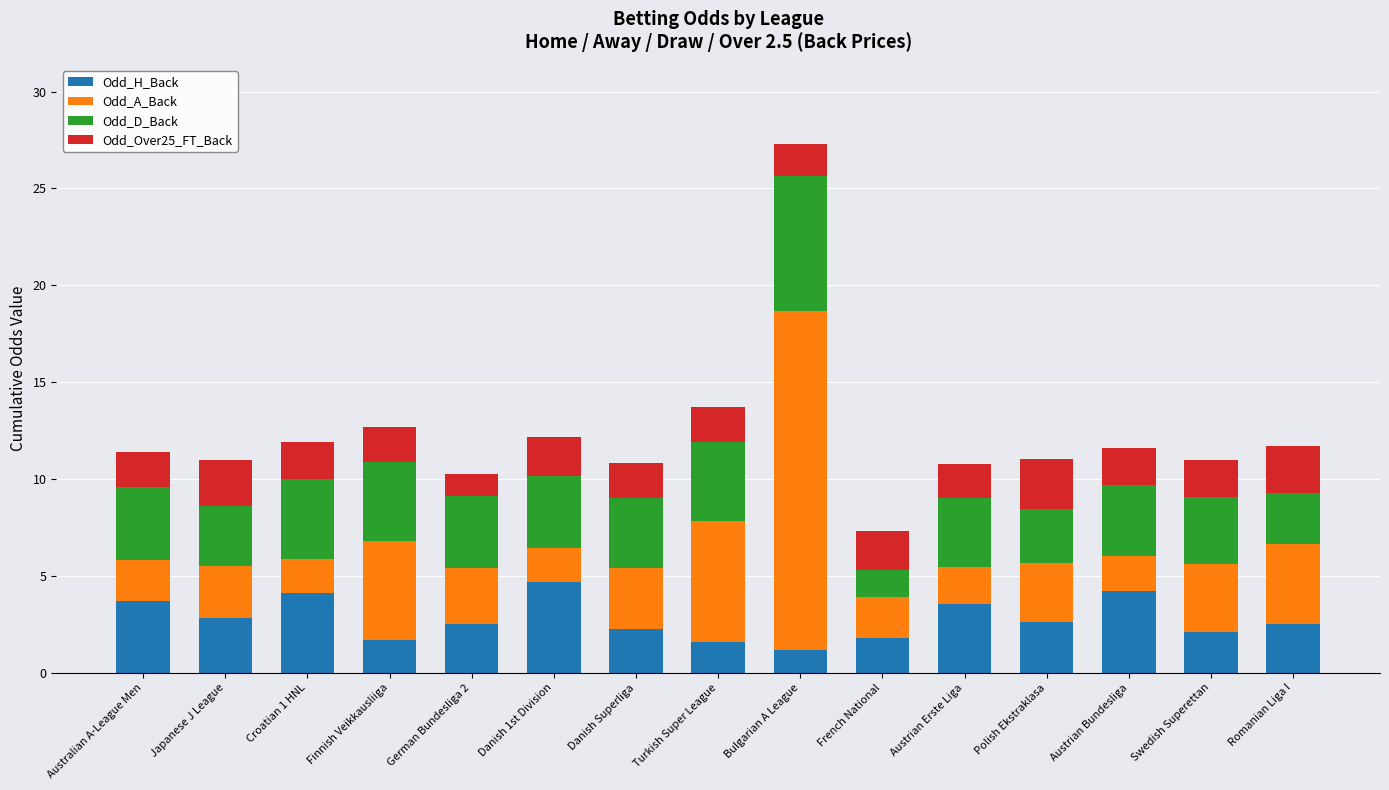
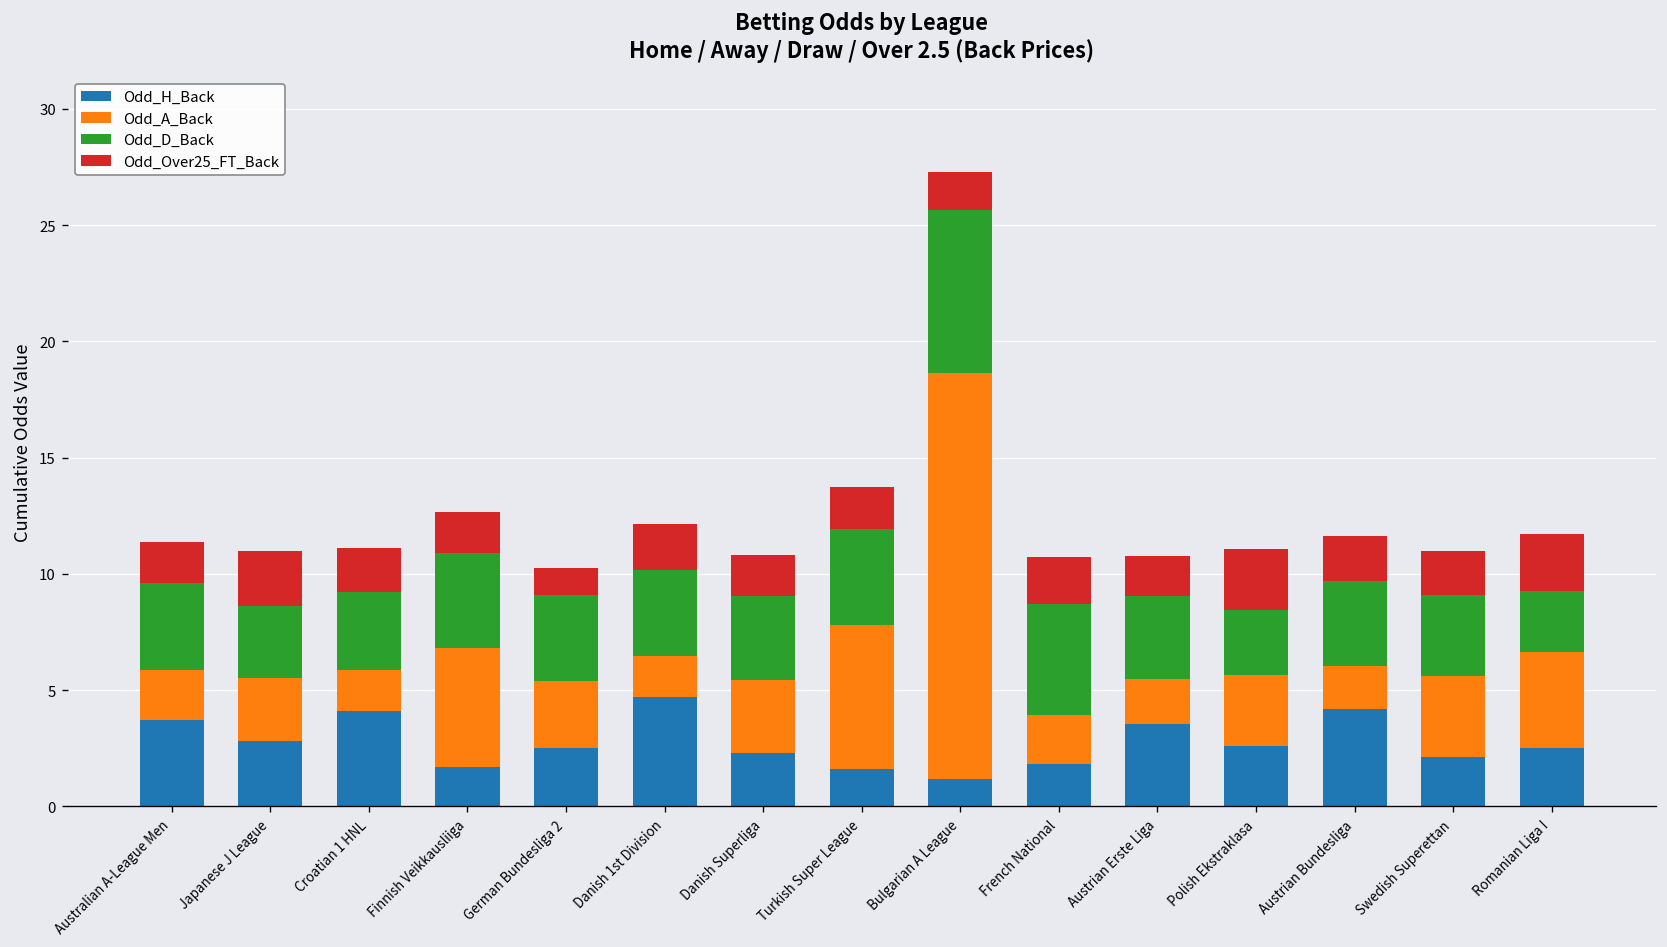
Odd_D_Back, Croatian 1 HNL: 4.1 -> 3.3
Odd_D_Back, French National: 1.4 -> 4.8
